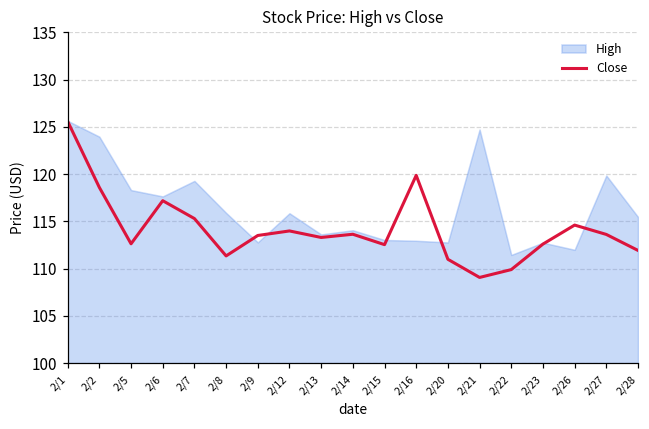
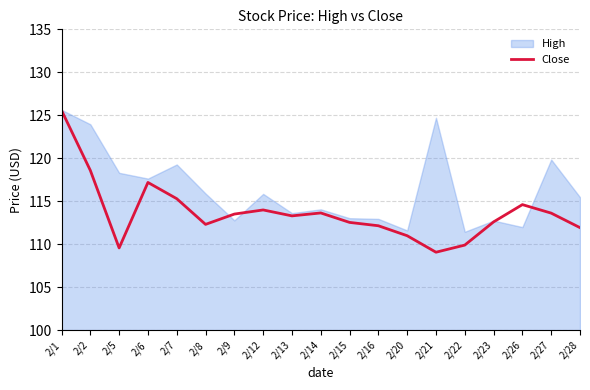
Close, 2/5: 113 -> 110
Close, 2/8: 111 -> 112
Close, 2/16: 120 -> 112
High, 2/20: 113 -> 112
